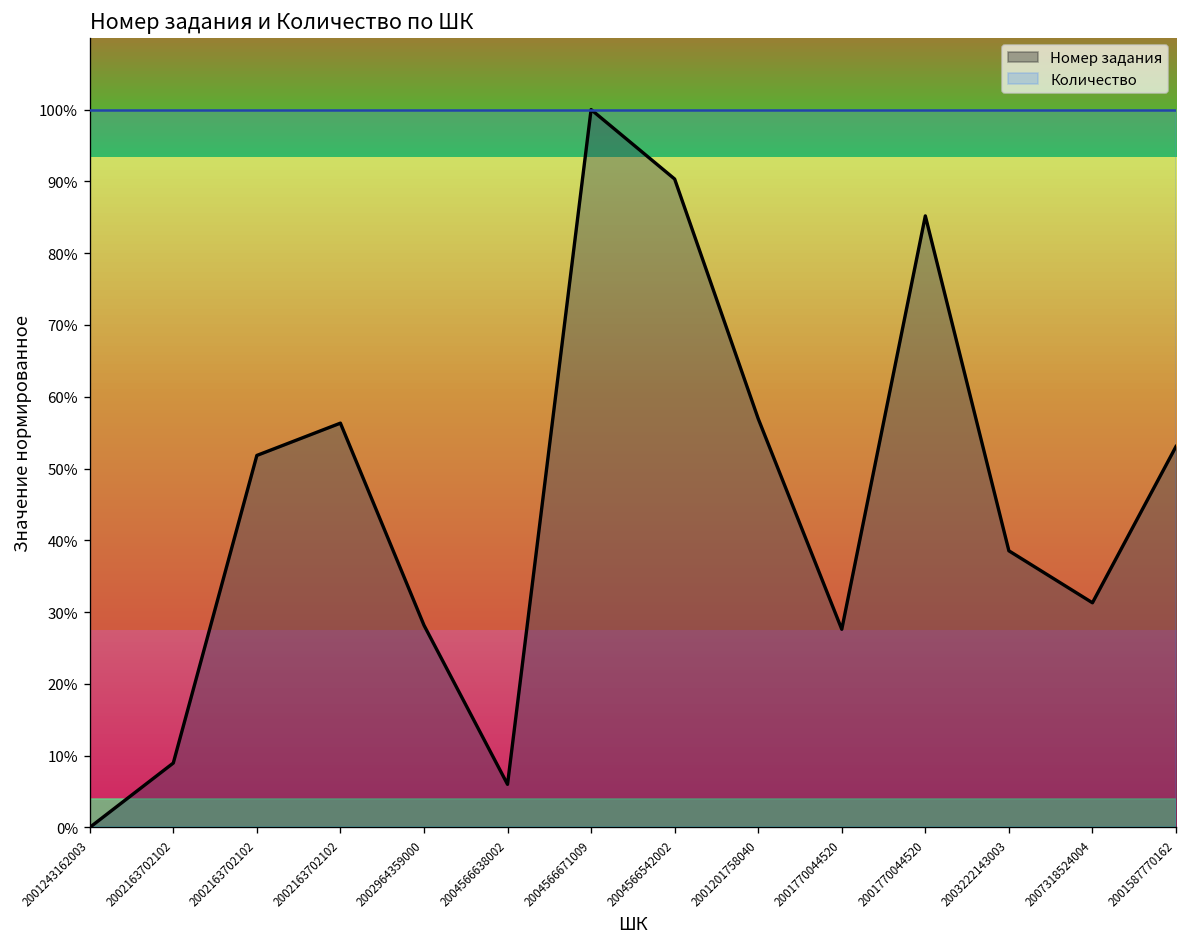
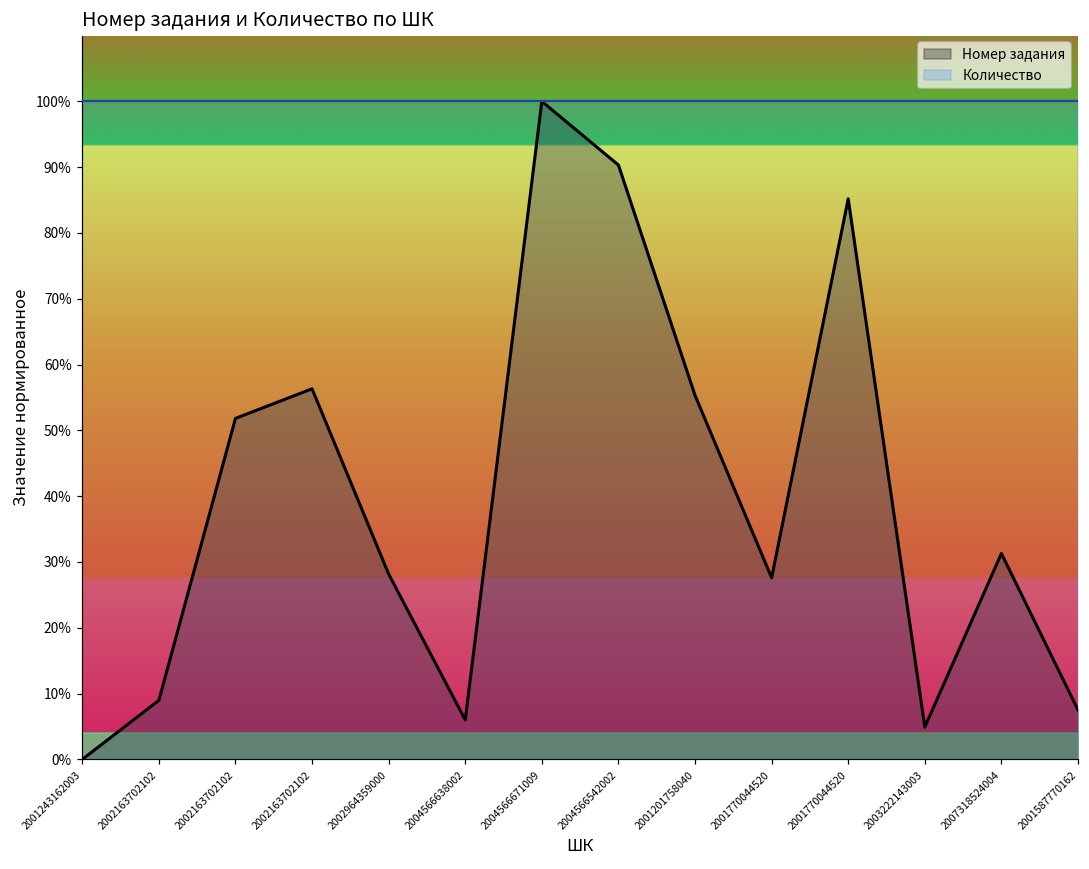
Номер задания, 2001201758040: 57% -> 55%
Номер задания, 2003222143003: 39% -> 5%
Номер задания, 2001587770162: 53% -> 8%
